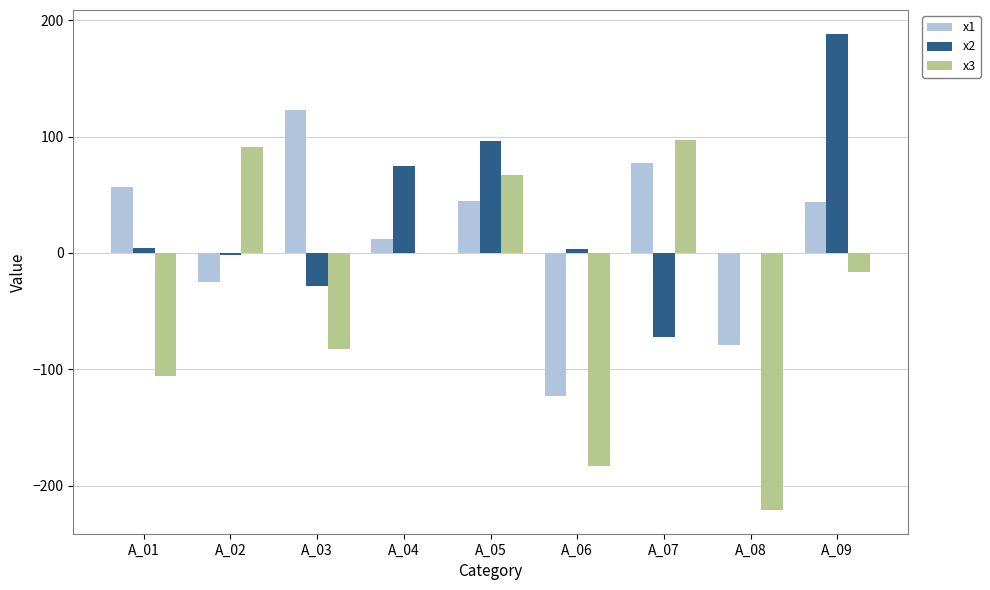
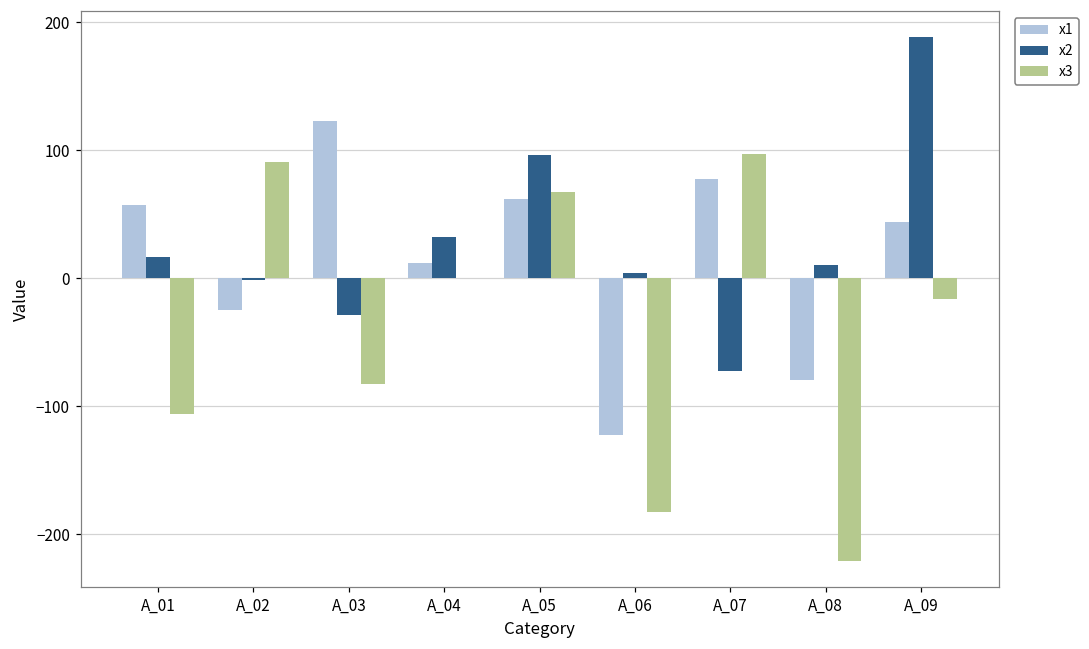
x2, A_01: 4 -> 17
x2, A_04: 75 -> 32
x1, A_05: 45 -> 62
x2, A_08: 0 -> 10
